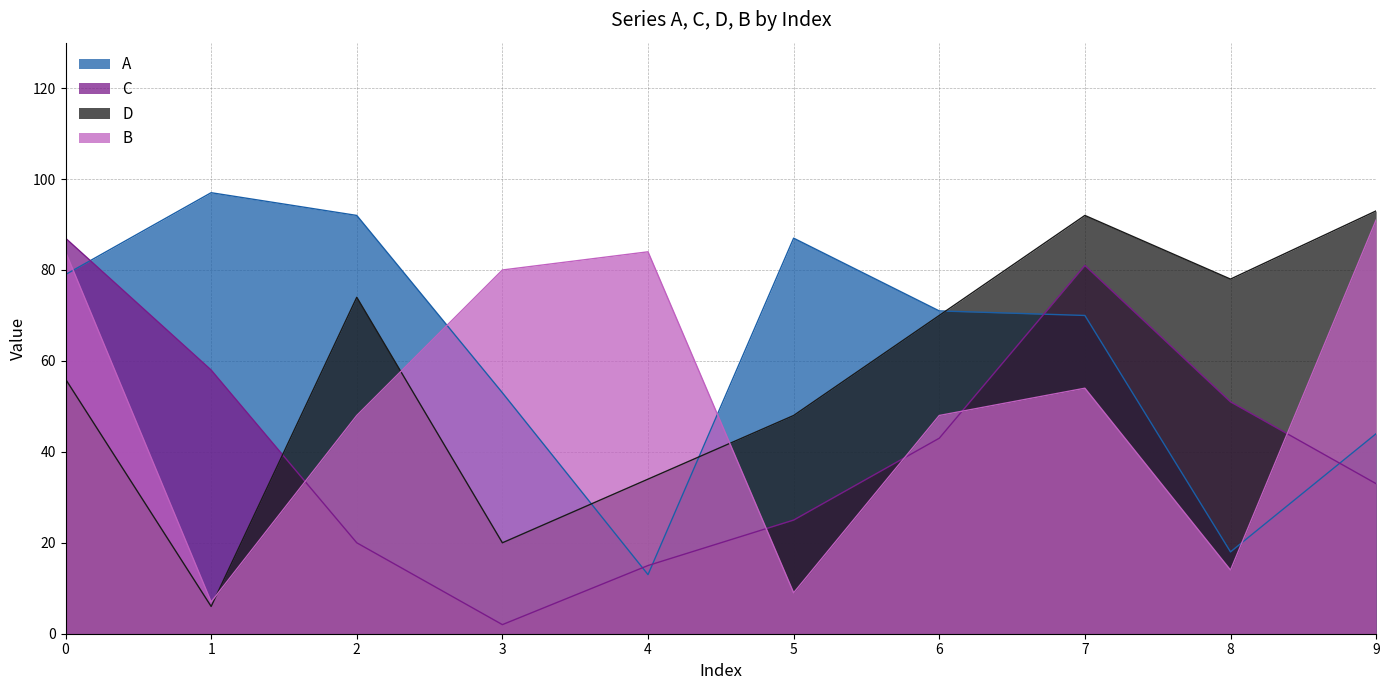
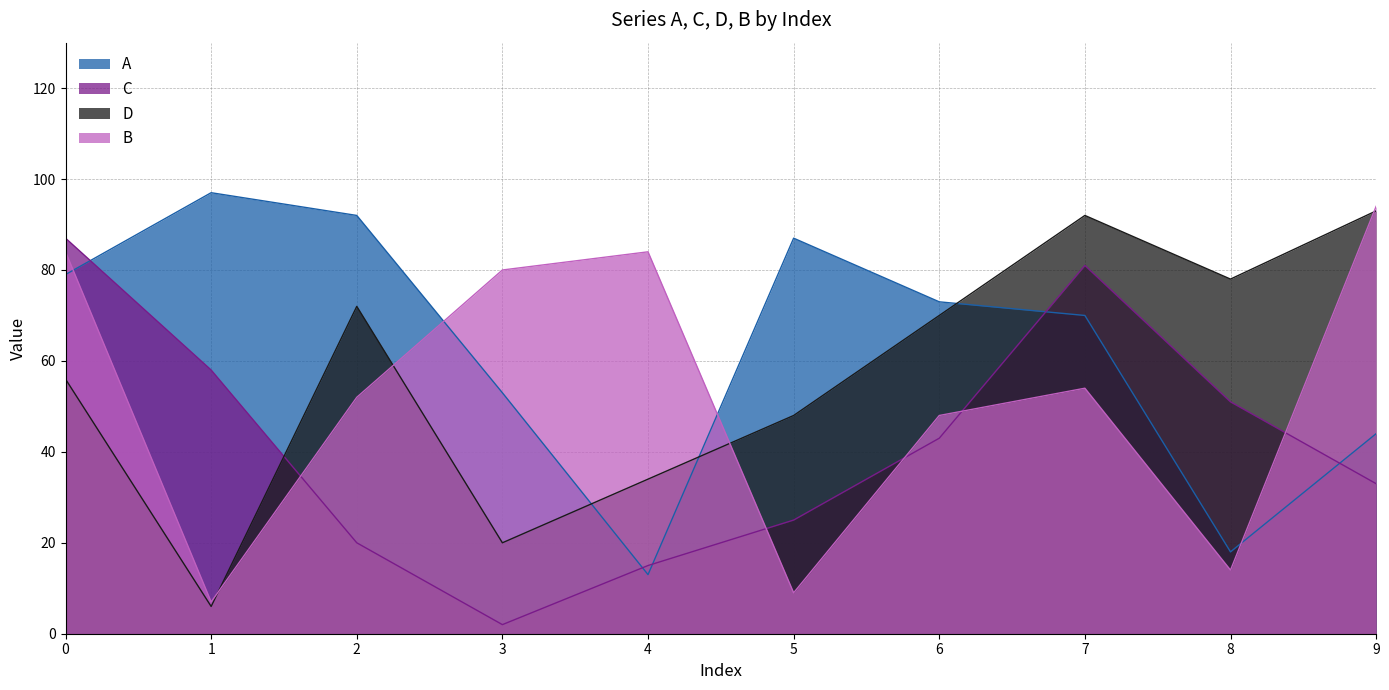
D, 2: 74 -> 72
B, 2: 48 -> 52
A, 6: 71 -> 73
B, 9: 91 -> 94
